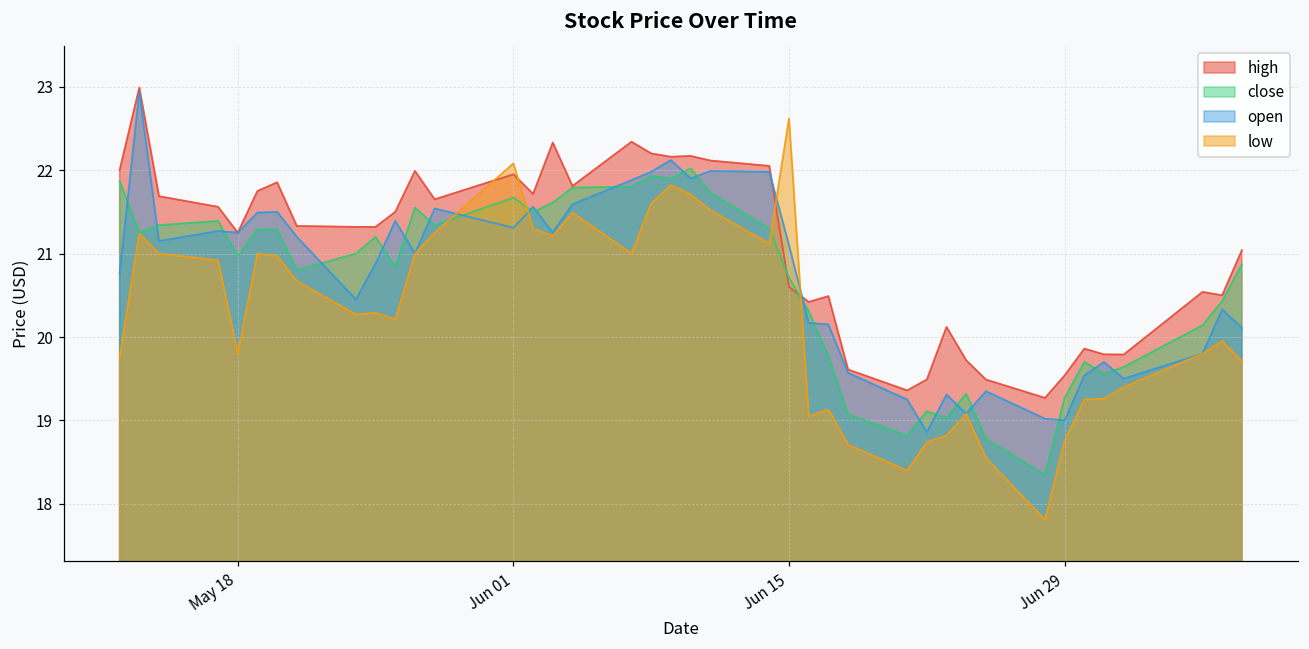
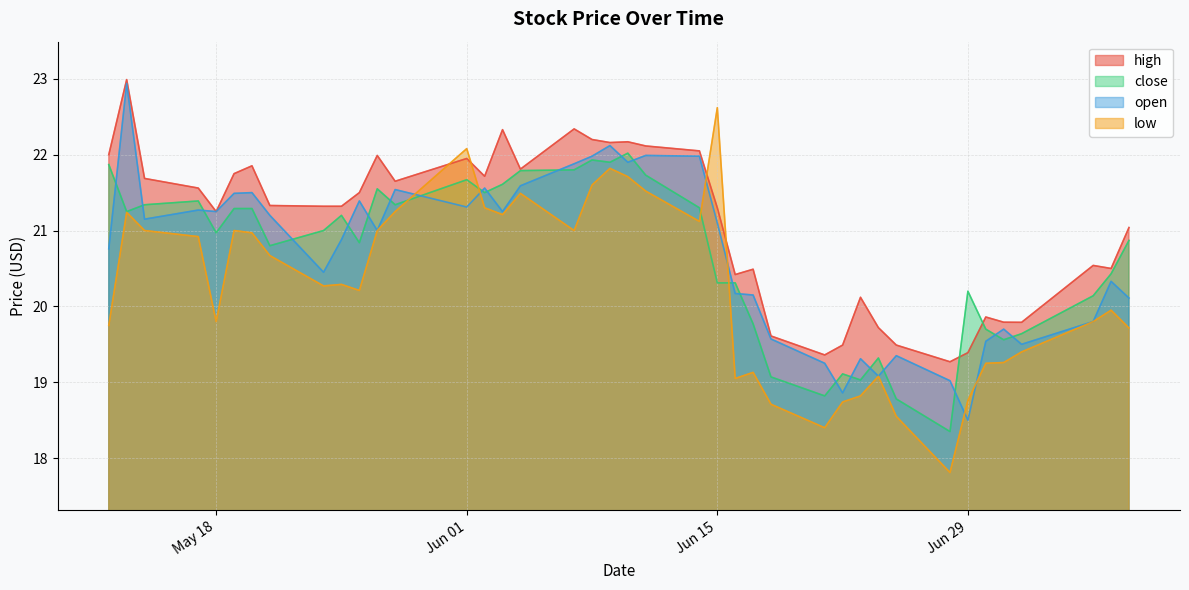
high, Jun 15: 20.6 -> 21.3
close, Jun 15: 20.7 -> 20.3
high, Jun 29: 19.5 -> 19.4
close, Jun 29: 19.3 -> 20.2
open, Jun 29: 19.0 -> 18.5
